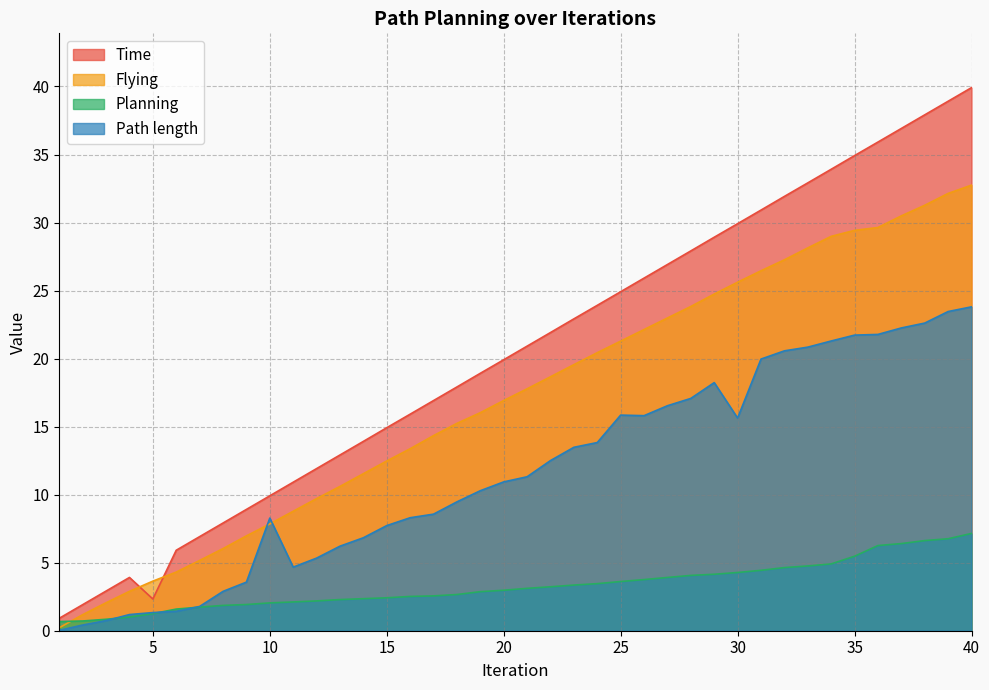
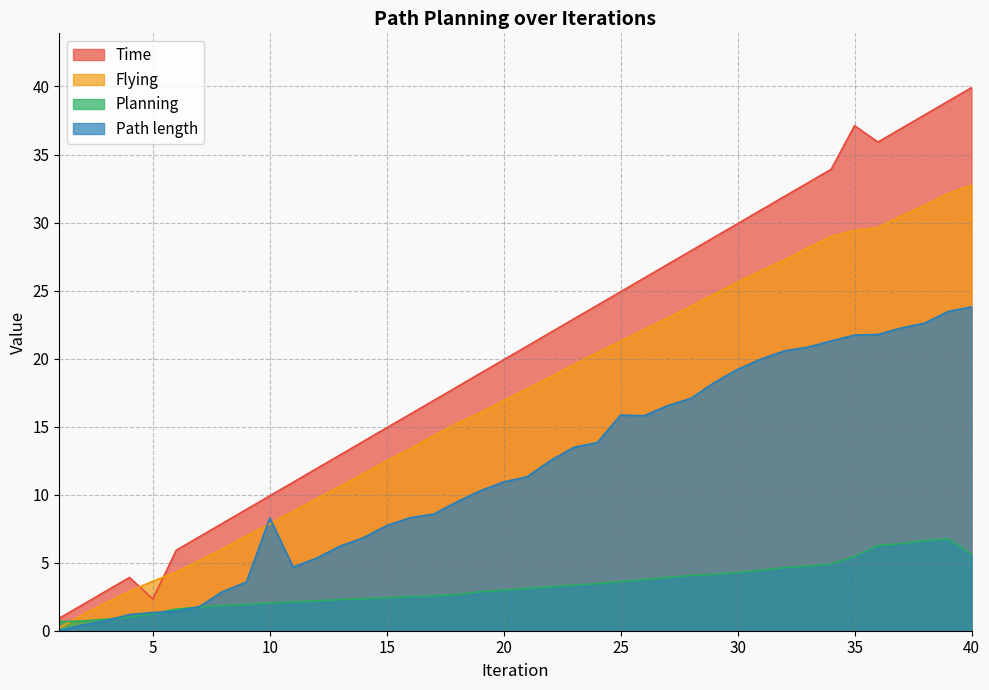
Path length, 30: 15.6 -> 19.2
Time, 35: 34.9 -> 37.1
Planning, 40: 7.2 -> 5.6
